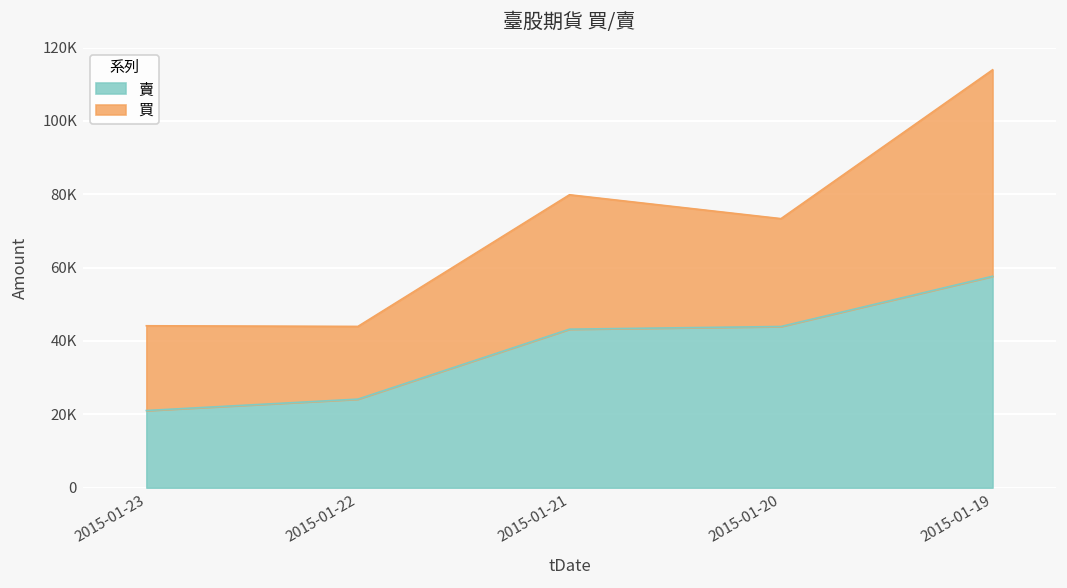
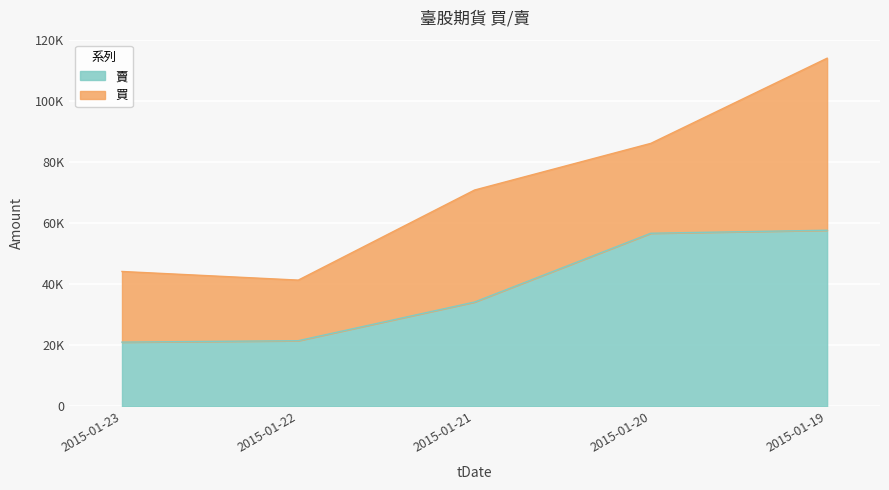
賣, 2015-01-22: 24000 -> 21000
賣, 2015-01-21: 43000 -> 34000
賣, 2015-01-20: 44000 -> 57000
